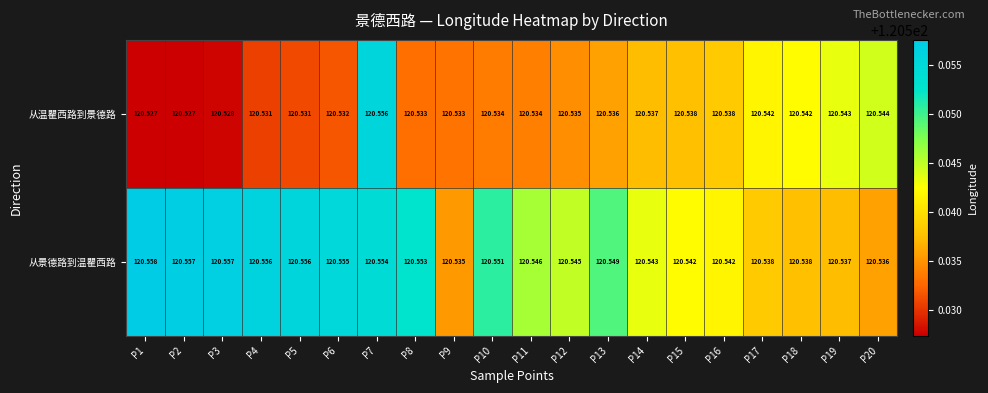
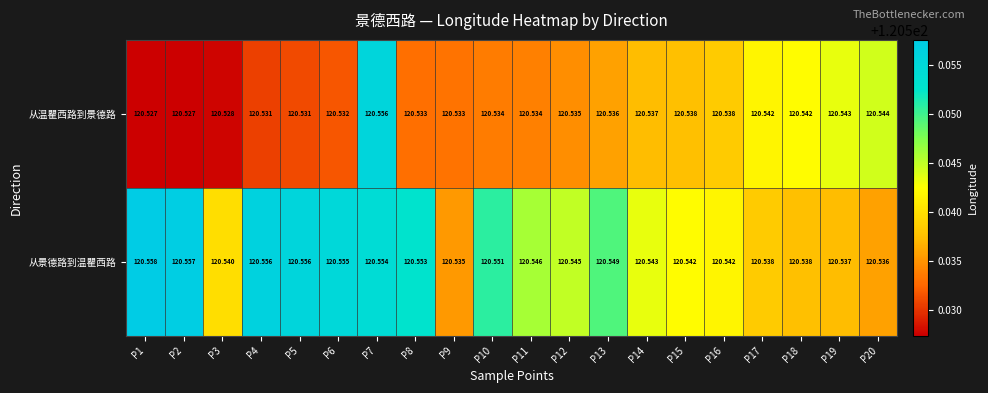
从景德路到温瞿西路, P3: 120.557 -> 120.540
